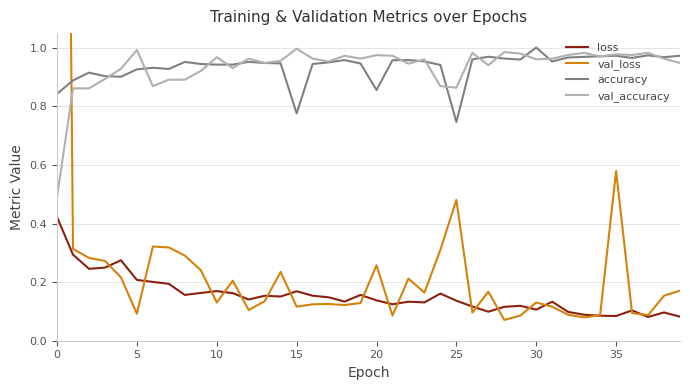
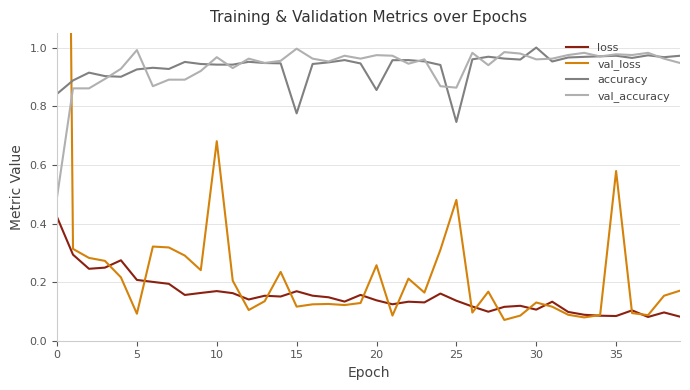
val_loss, 10: 0.13 -> 0.68
